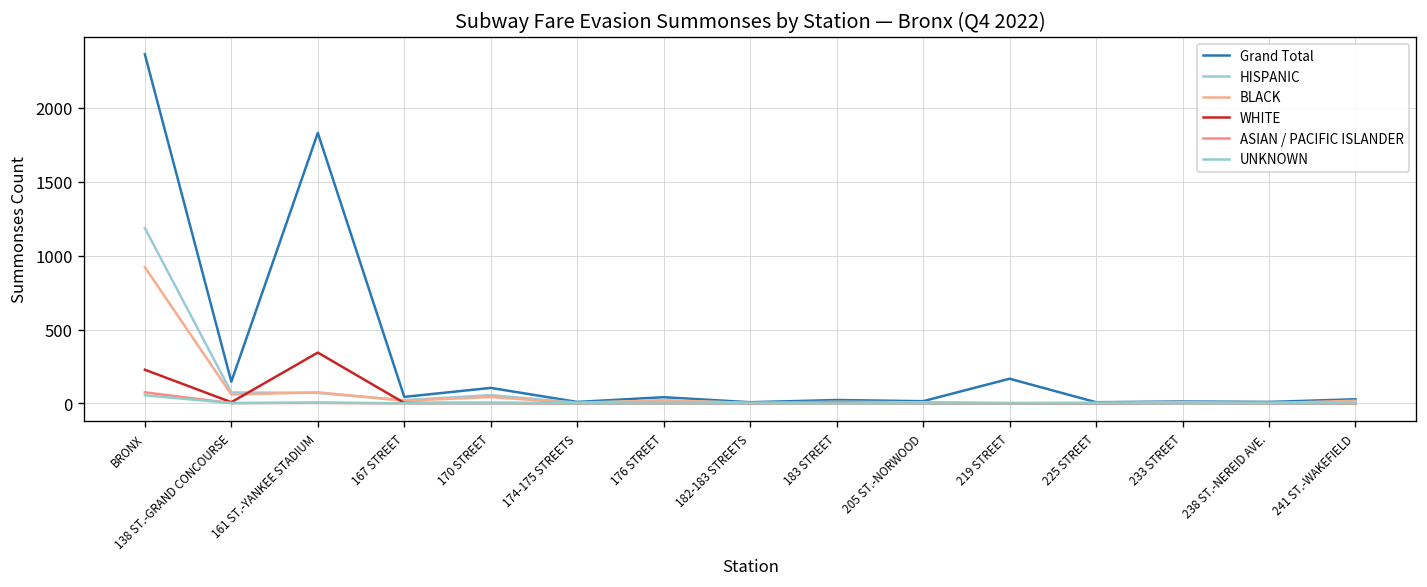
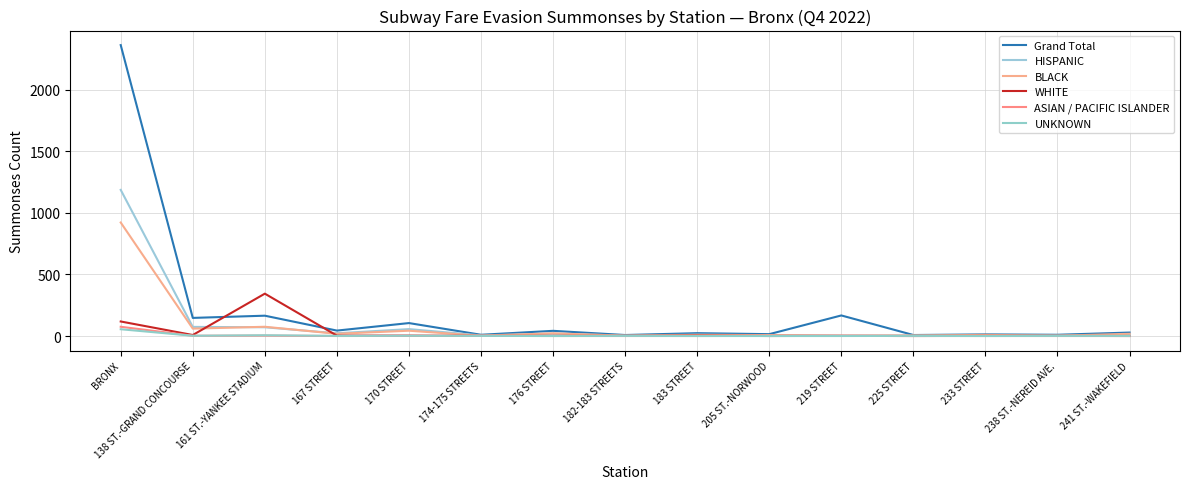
WHITE, BRONX: 230 -> 120
Grand Total, 161 ST.-YANKEE STADIUM: 1830 -> 170
